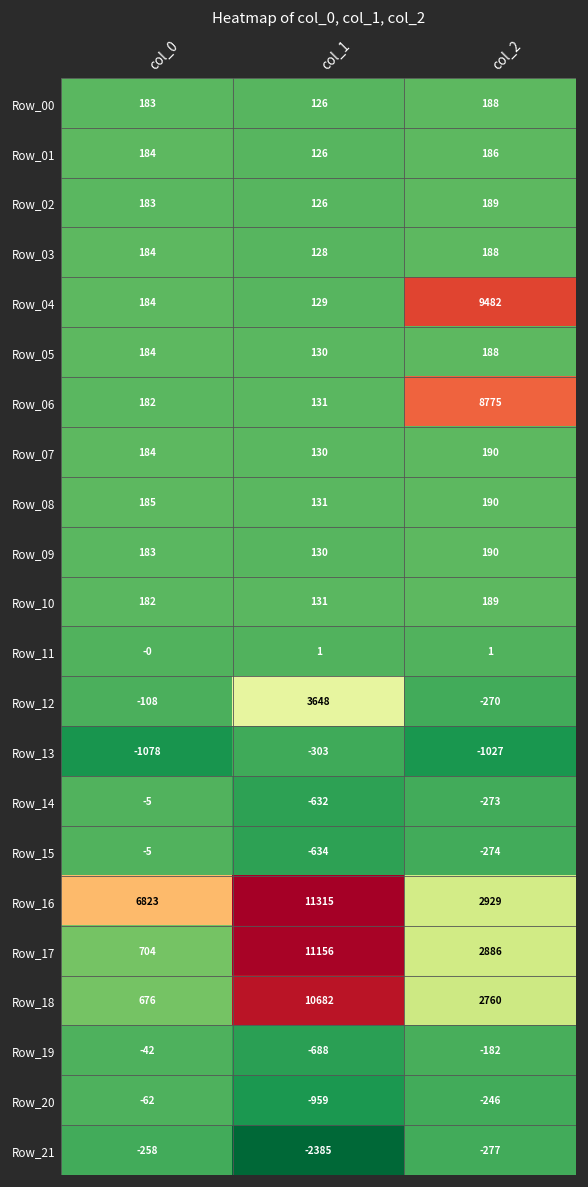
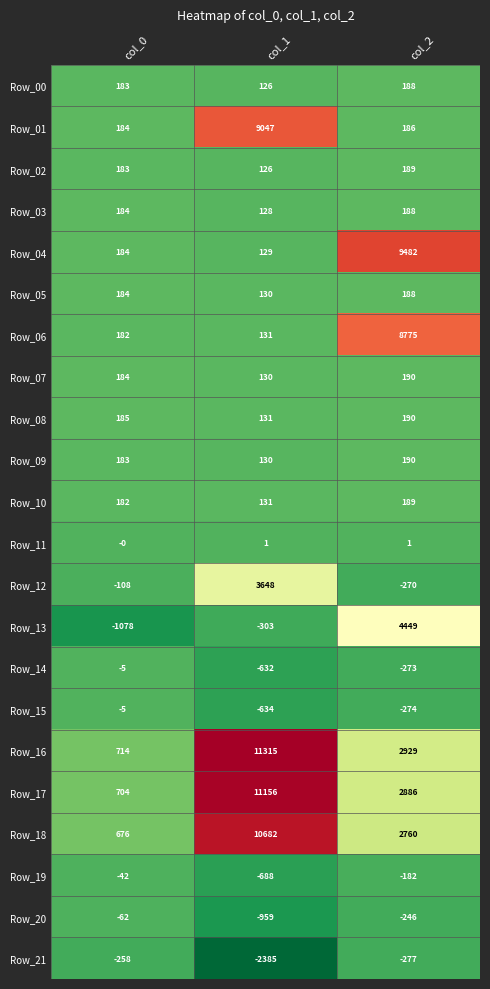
Row_01, col_1: 126 -> 9047
Row_13, col_2: -1027 -> 4449
Row_16, col_0: 6823 -> 714
